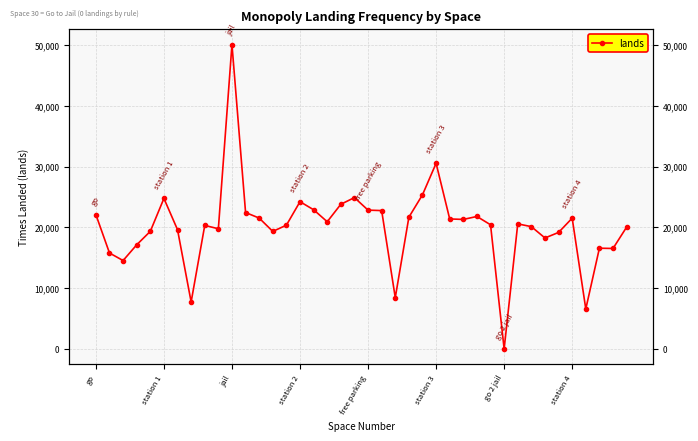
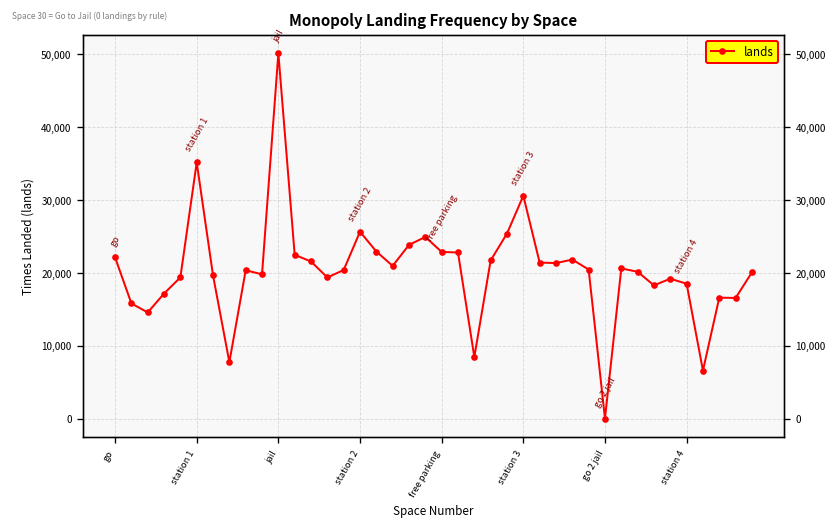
station 1: 25,000 -> 35,000
station 2: 24,000 -> 26,000
station 4: 22,000 -> 18,000
